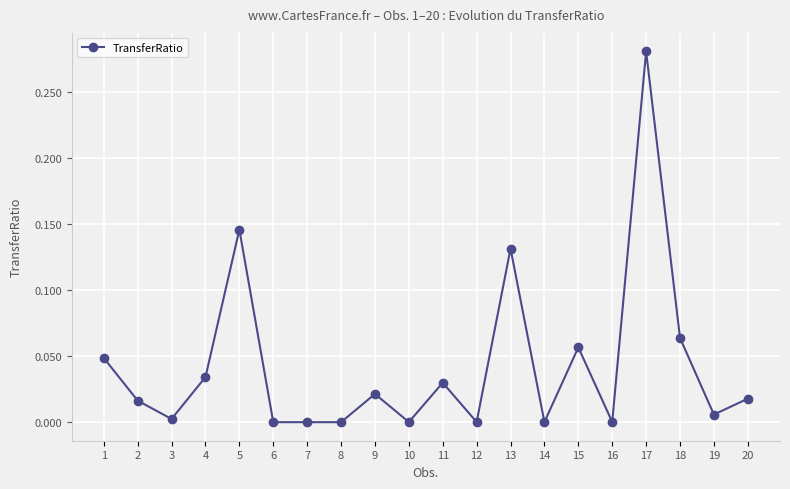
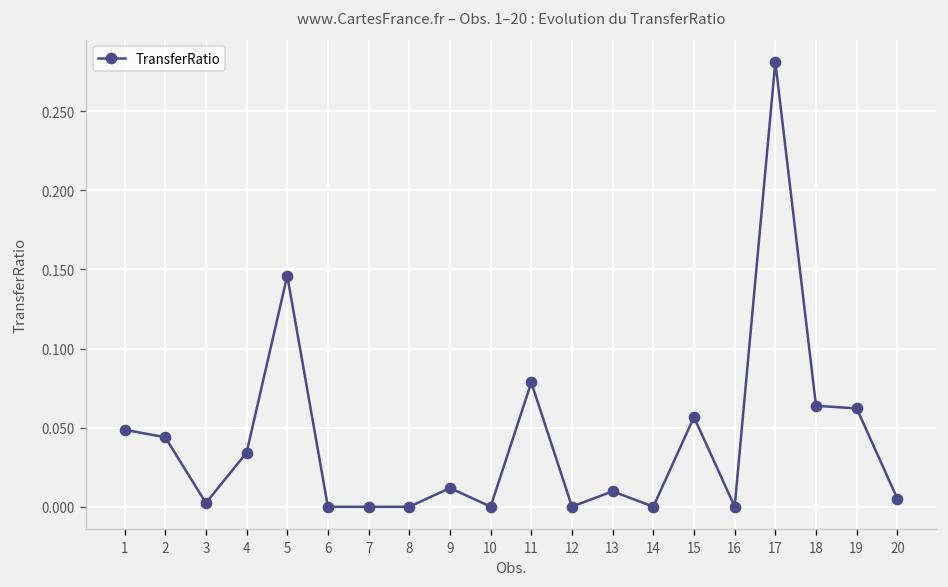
2: 0.016 -> 0.044
9: 0.021 -> 0.012
11: 0.030 -> 0.079
13: 0.132 -> 0.010
19: 0.006 -> 0.062
20: 0.018 -> 0.005
